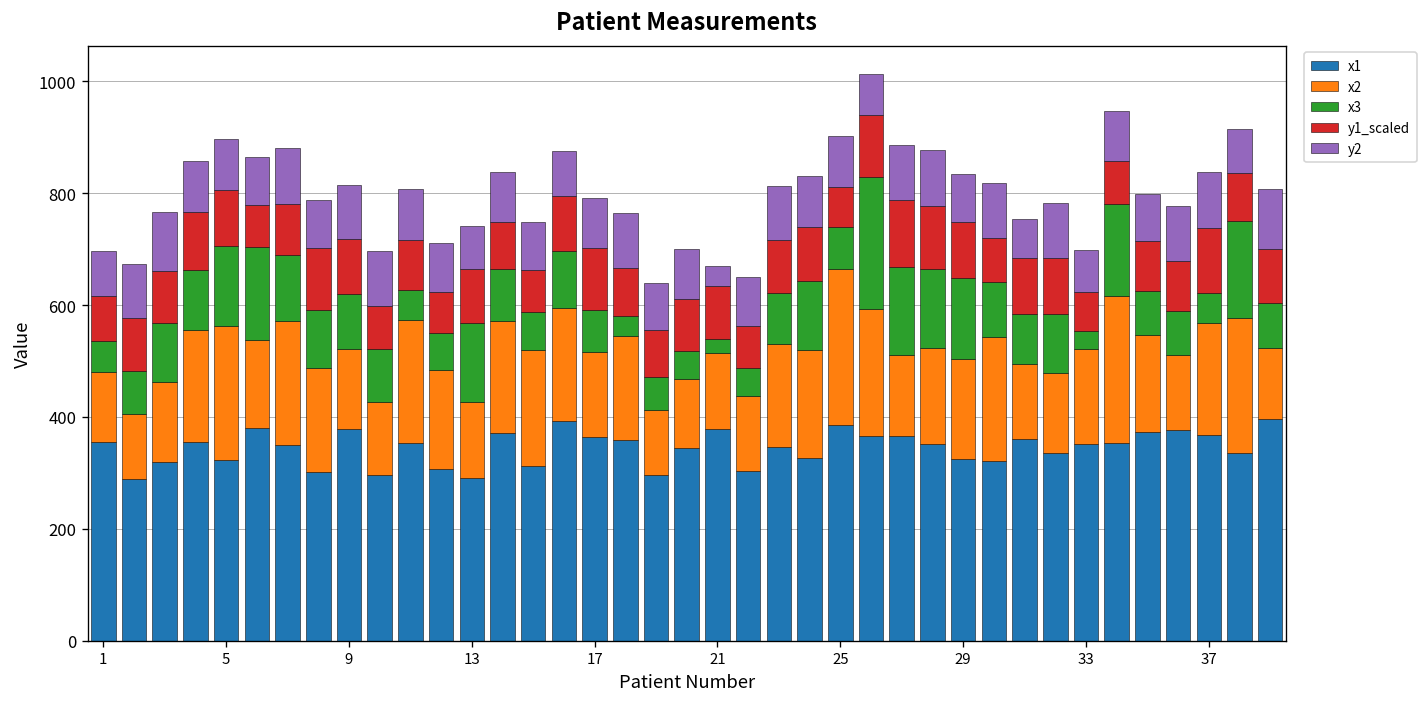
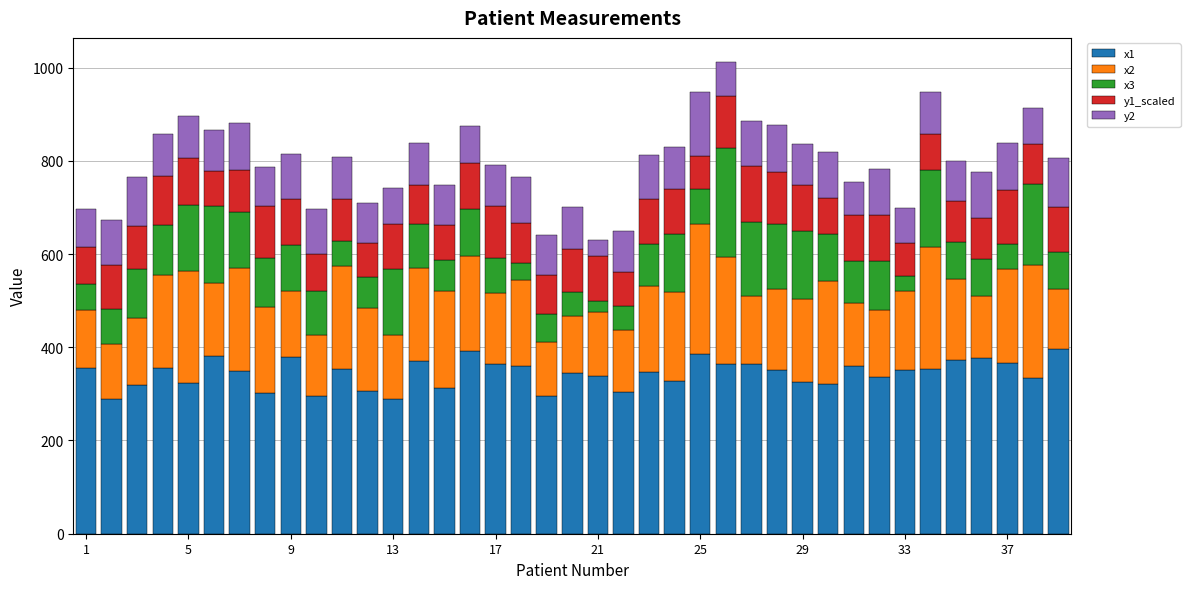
x1, 21: 380 -> 340
y2, 25: 90 -> 140
